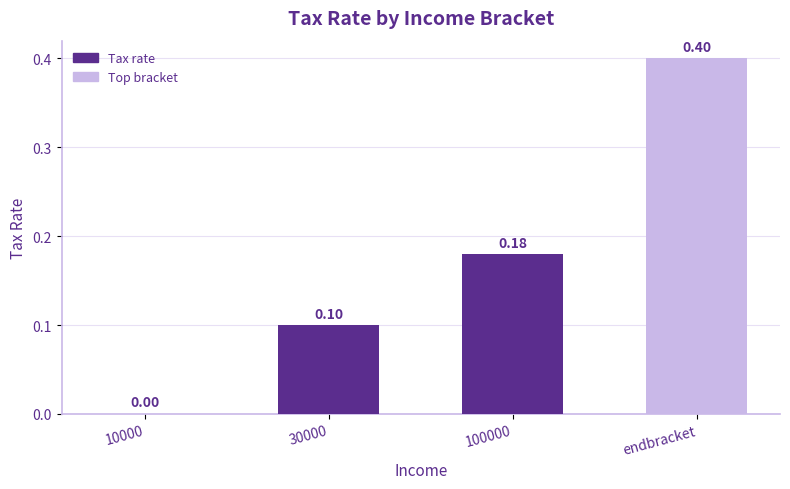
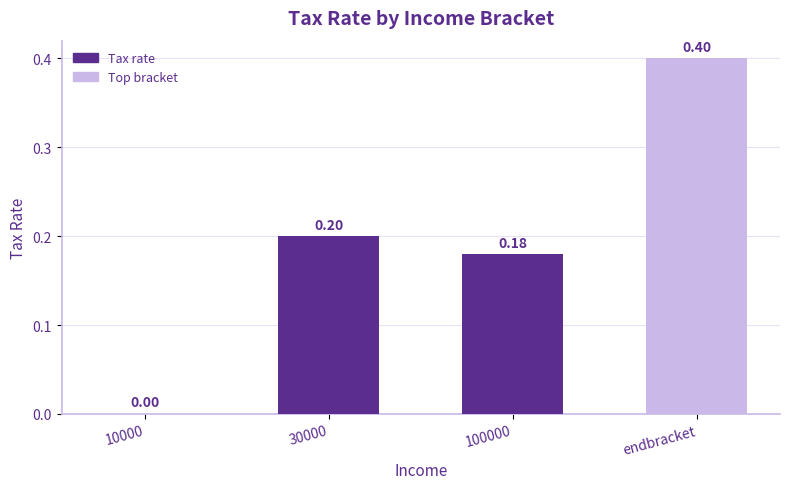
30000: 0.10 -> 0.20
